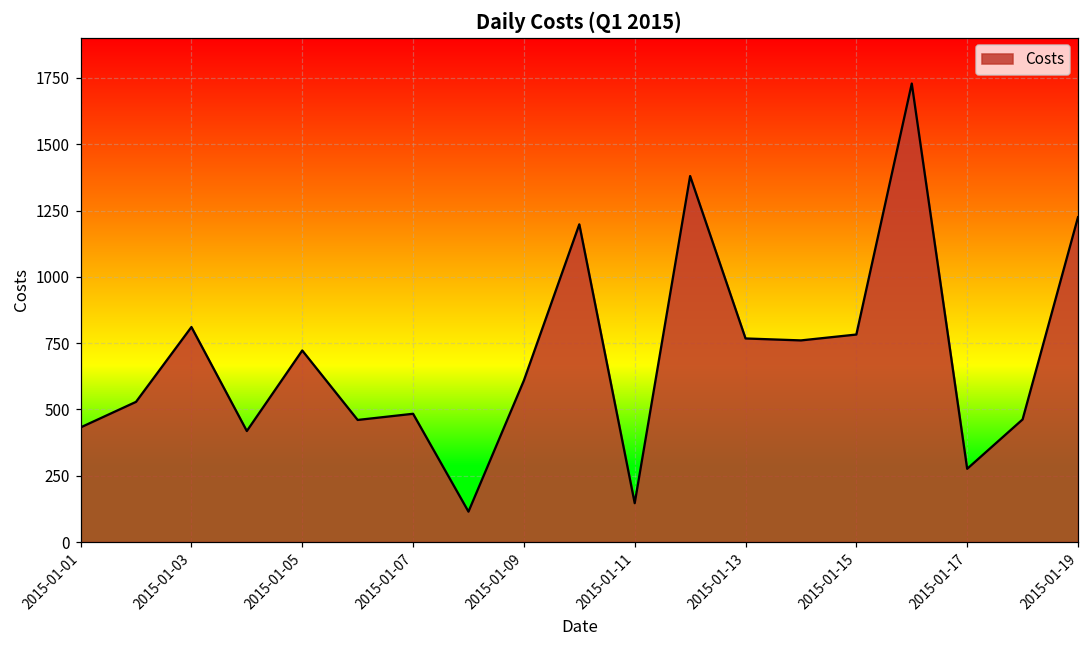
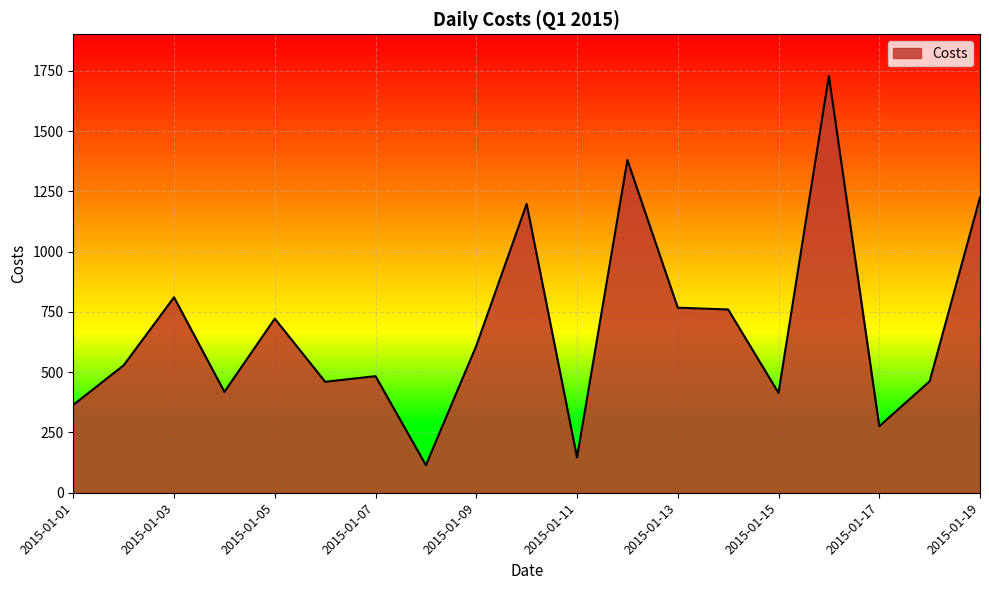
2015-01-01: 430 -> 360
2015-01-15: 780 -> 410
